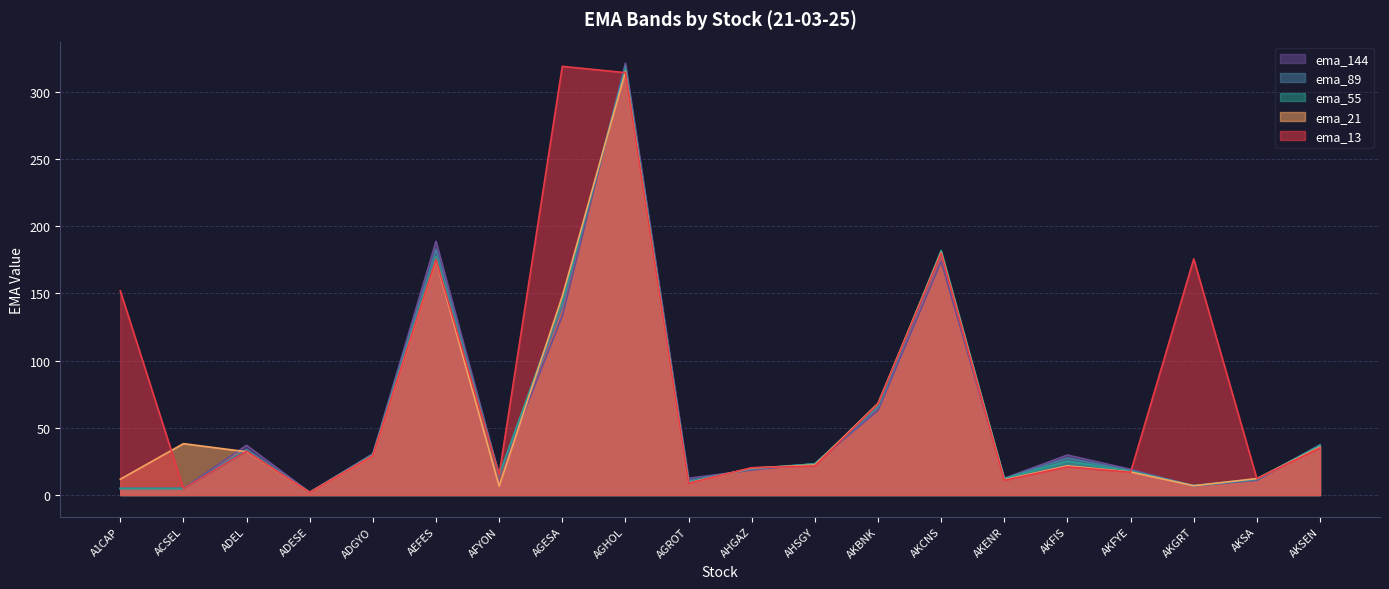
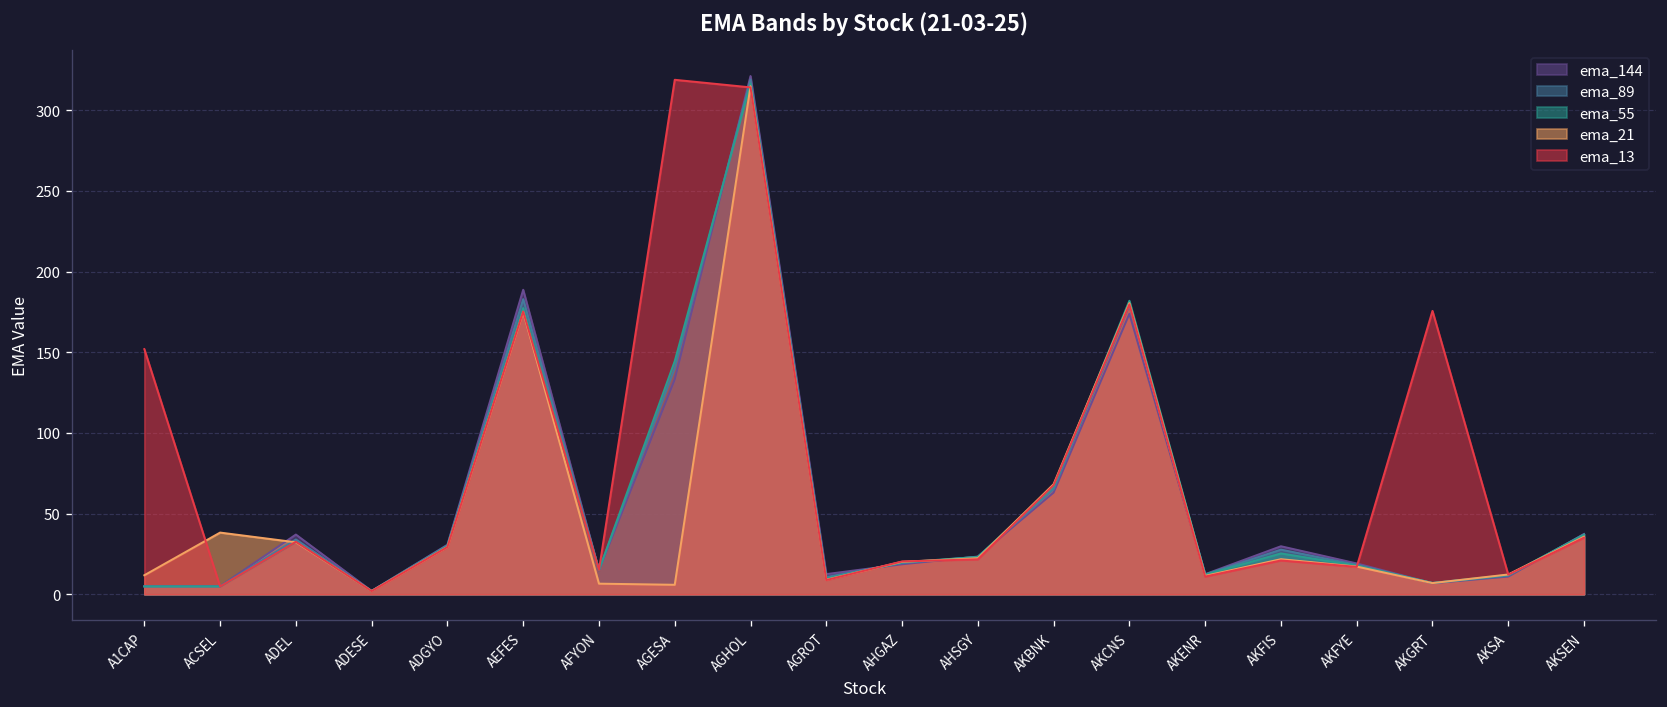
ema_21, AGESA: 148 -> 6
